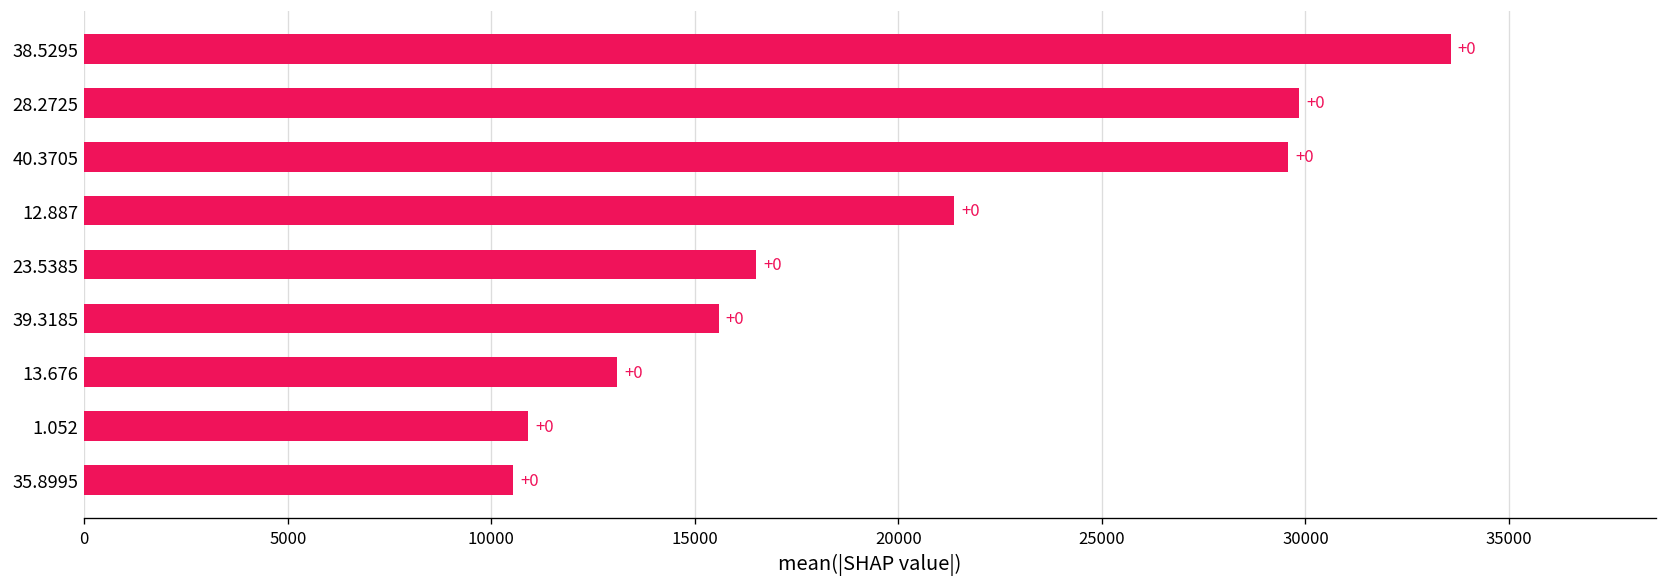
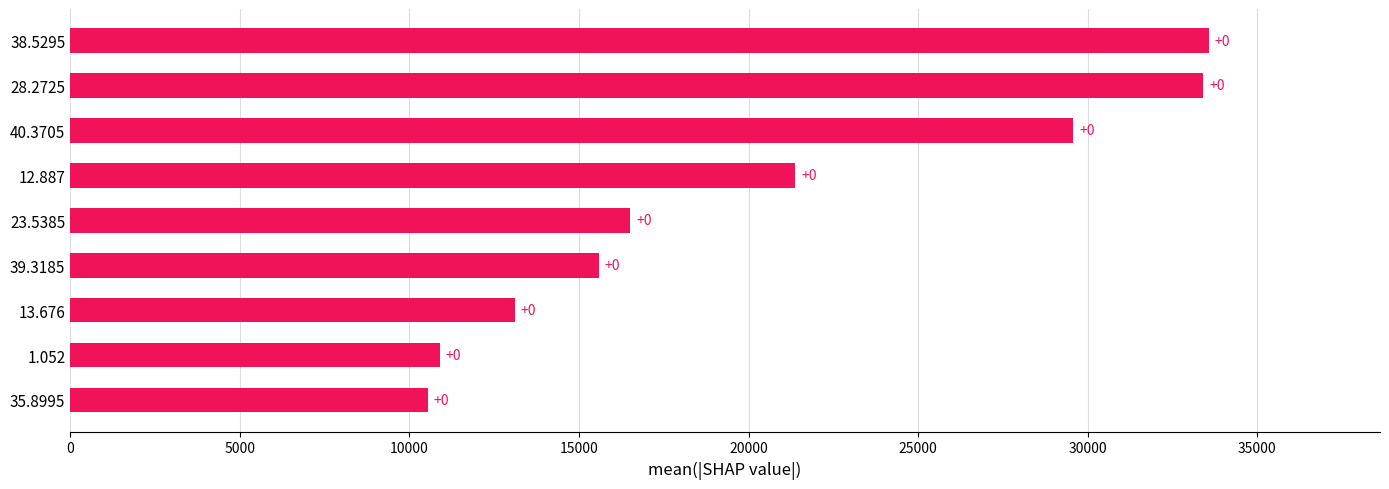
28.2725: 29800 -> 33400
